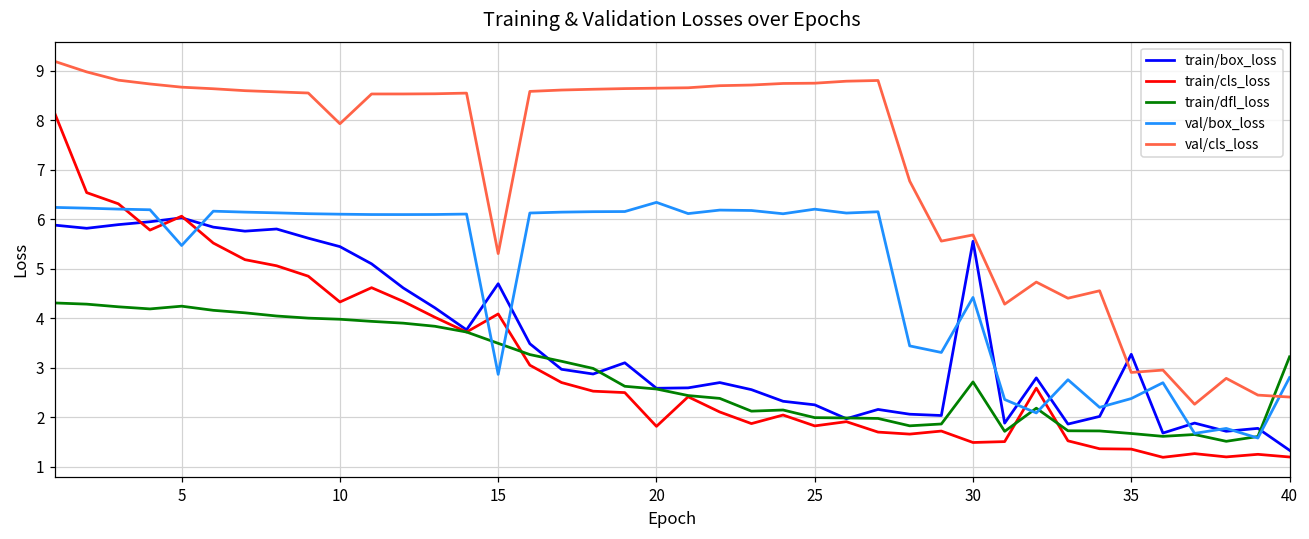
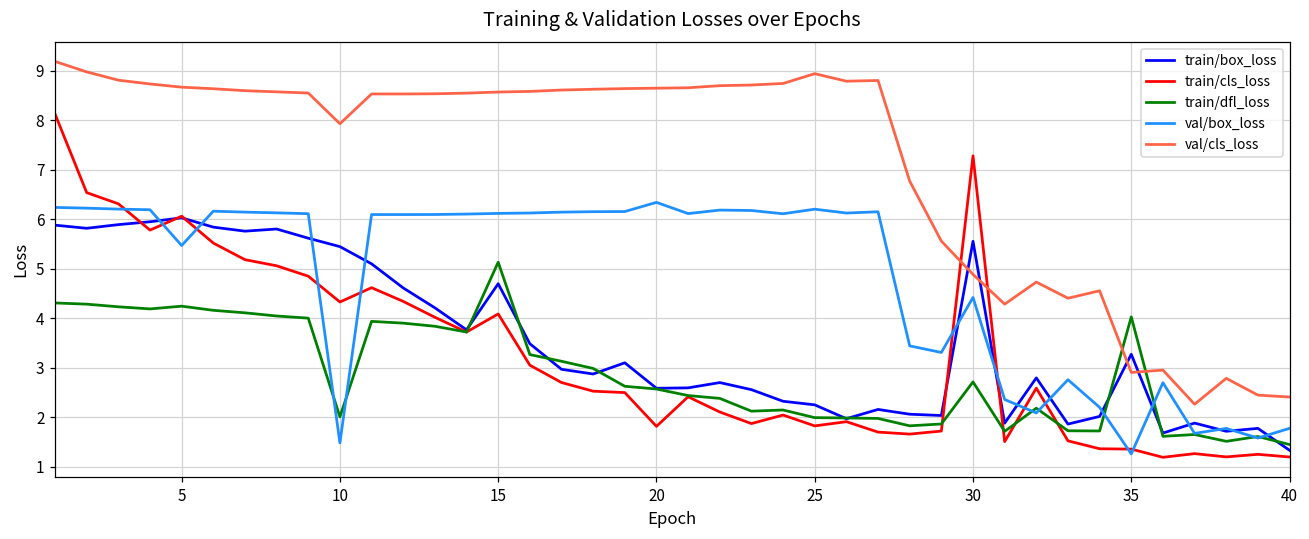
train/dfl_loss, 10: 4.0 -> 2.0
val/box_loss, 10: 6.1 -> 1.5
train/dfl_loss, 15: 3.5 -> 5.1
val/box_loss, 15: 2.9 -> 6.1
val/cls_loss, 15: 5.3 -> 8.6
val/cls_loss, 25: 8.7 -> 8.9
train/cls_loss, 30: 1.5 -> 7.3
val/cls_loss, 30: 5.7 -> 4.9
train/dfl_loss, 35: 1.7 -> 4.0
val/box_loss, 35: 2.4 -> 1.3
train/dfl_loss, 40: 3.2 -> 1.5
val/box_loss, 40: 2.8 -> 1.8
